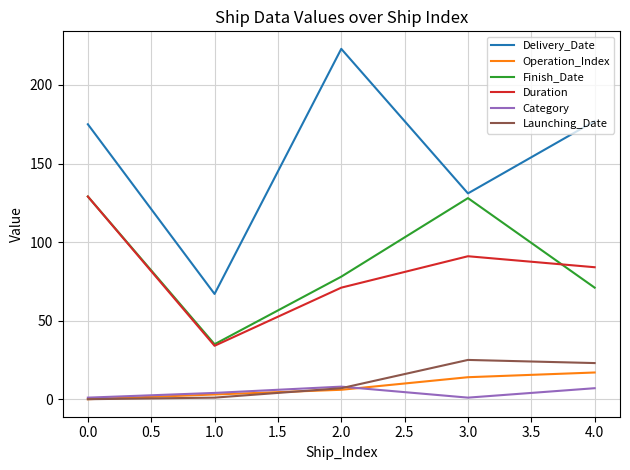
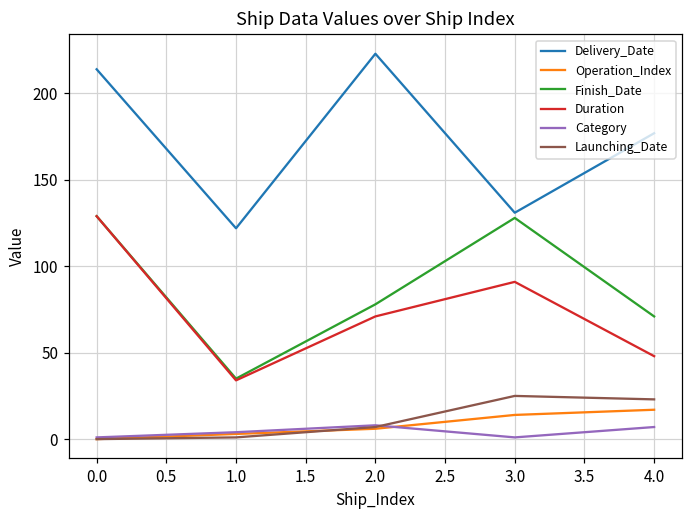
Delivery_Date, 0.0: 175 -> 214
Delivery_Date, 1.0: 67 -> 122
Duration, 4.0: 84 -> 48
